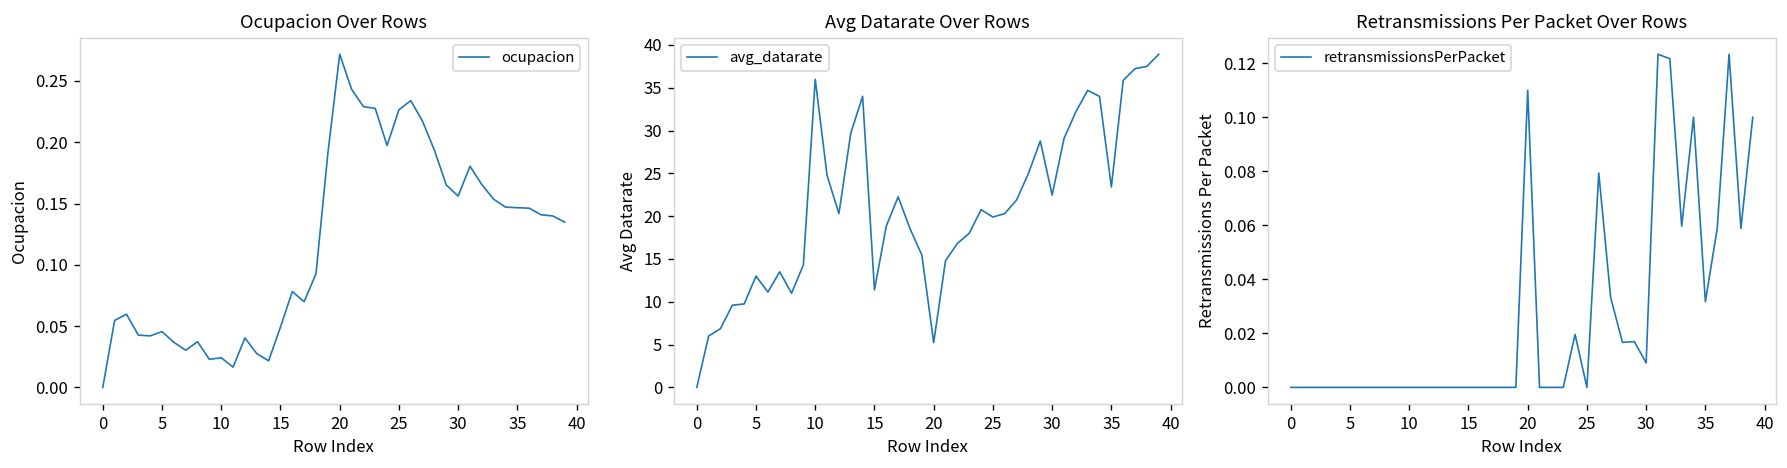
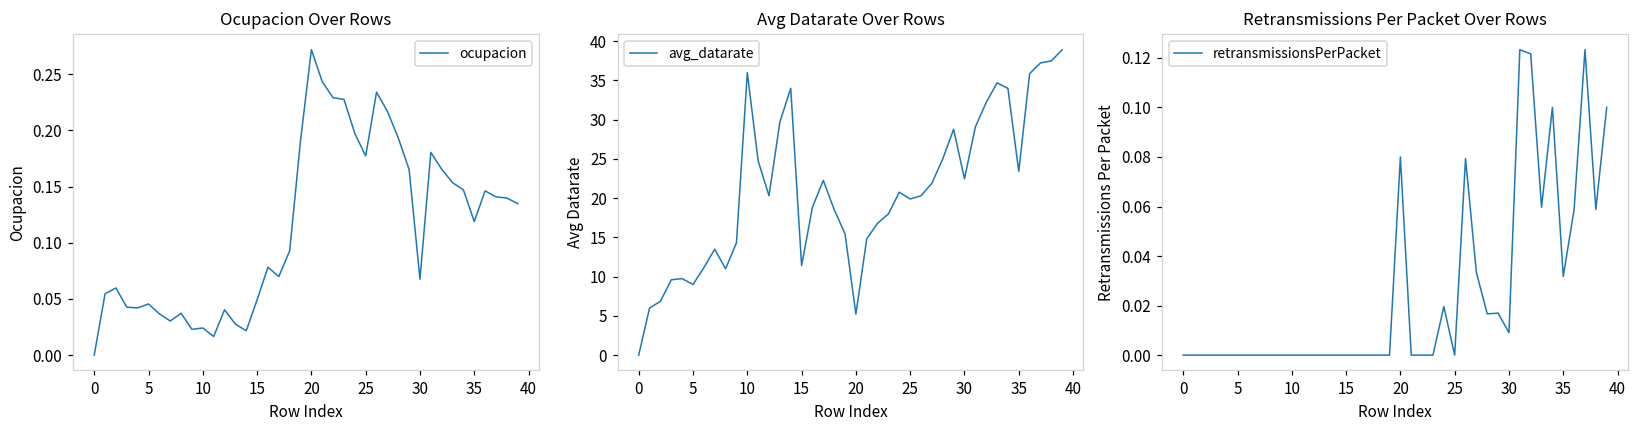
Ocupacion Over Rows, 25: 0.226 -> 0.177
Ocupacion Over Rows, 30: 0.156 -> 0.068
Ocupacion Over Rows, 35: 0.147 -> 0.119
Avg Datarate Over Rows, 5: 13 -> 9
Retransmissions Per Packet Over Rows, 20: 0.11 -> 0.08
